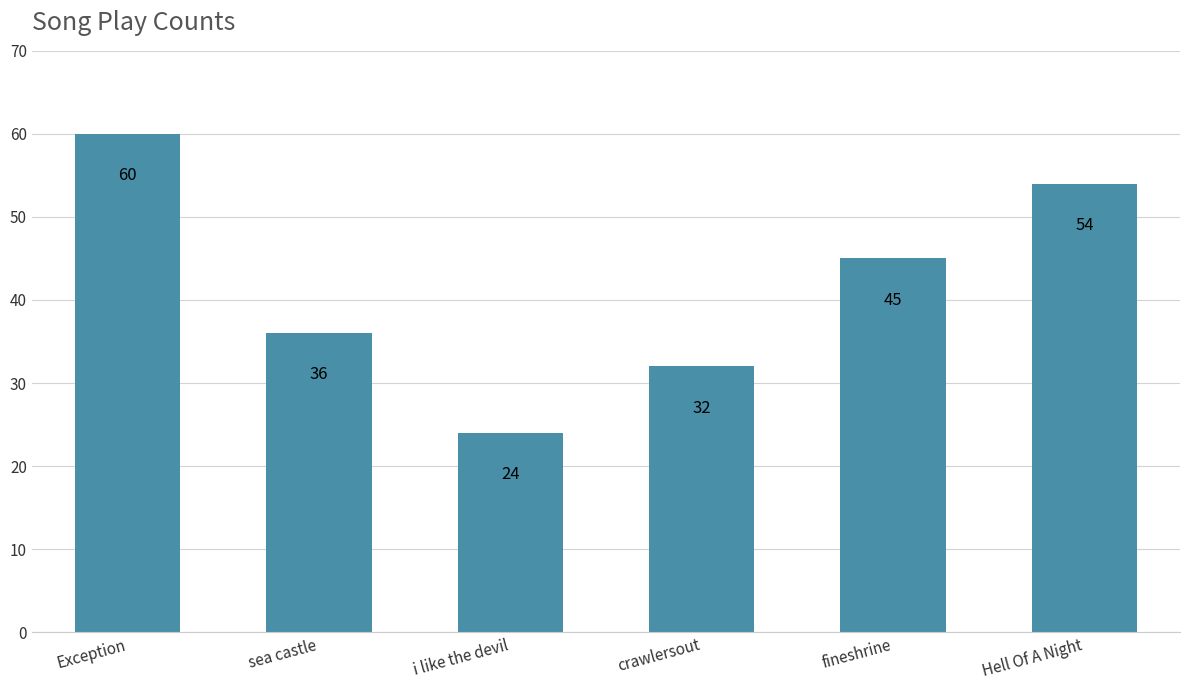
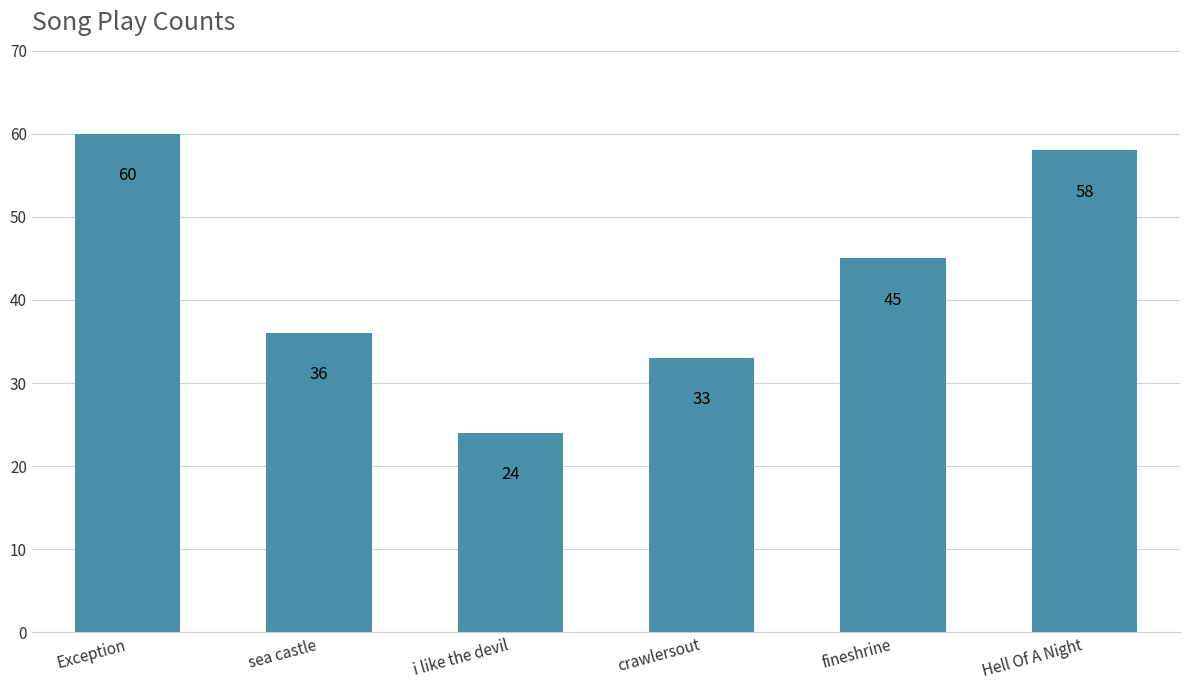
crawlersout: 32 -> 33
Hell Of A Night: 54 -> 58
